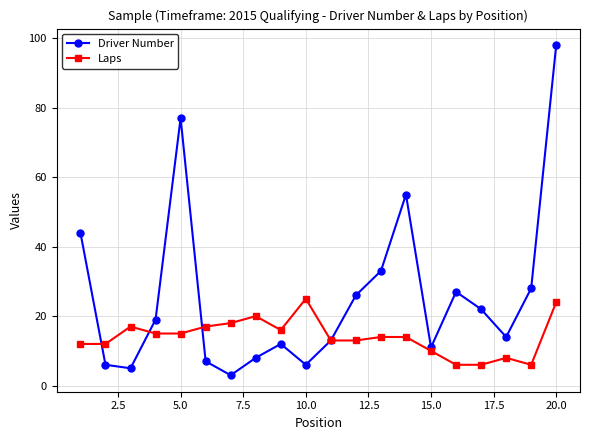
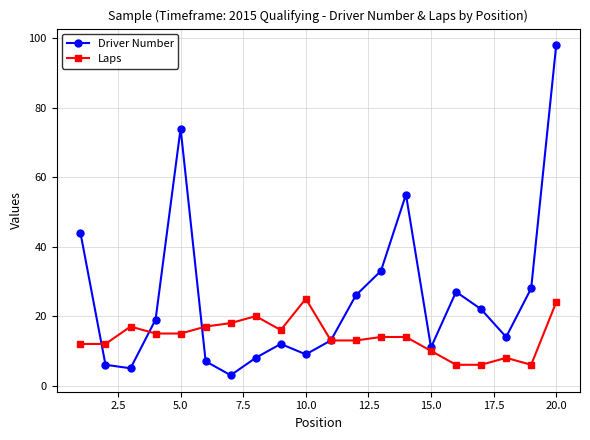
Driver Number, 5.0: 77 -> 74
Driver Number, 10.0: 6 -> 9
